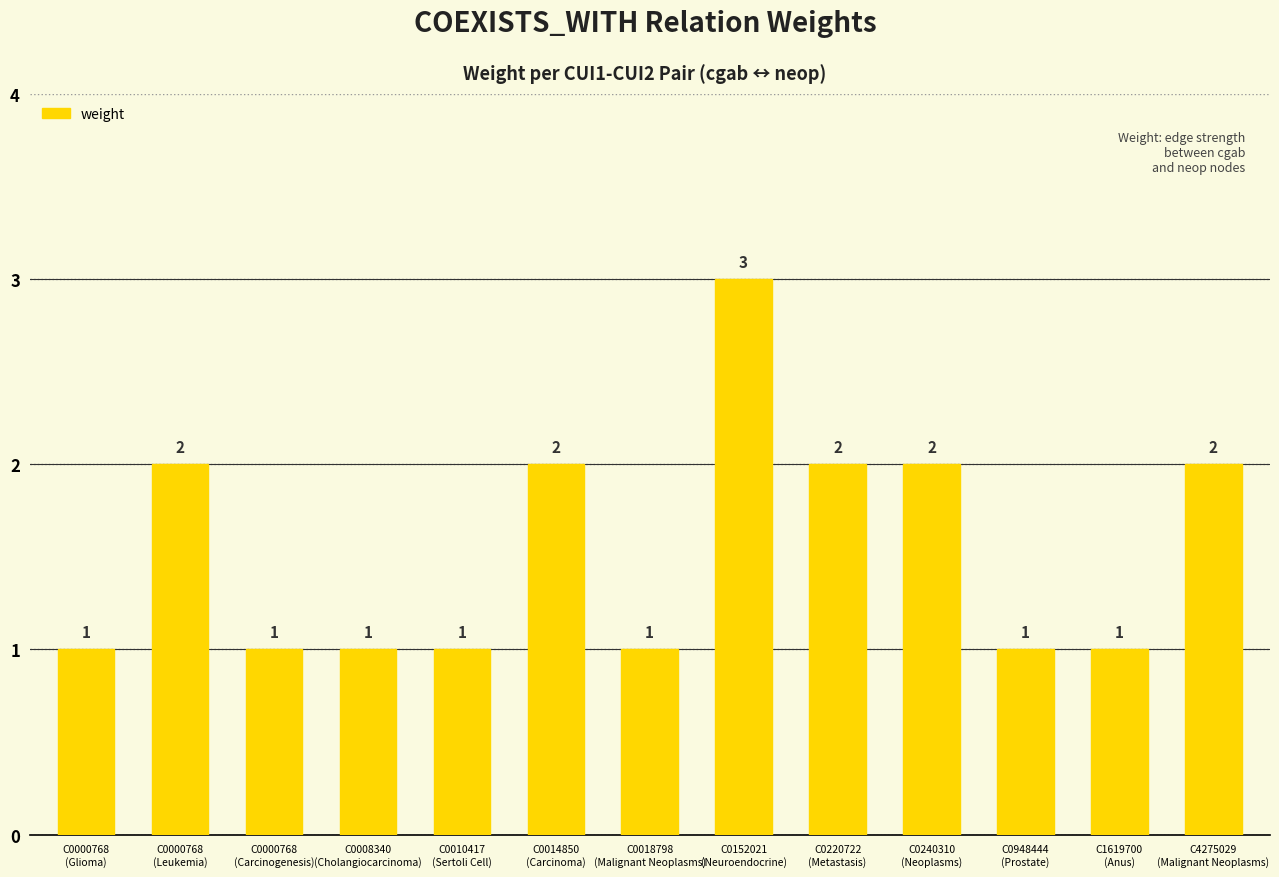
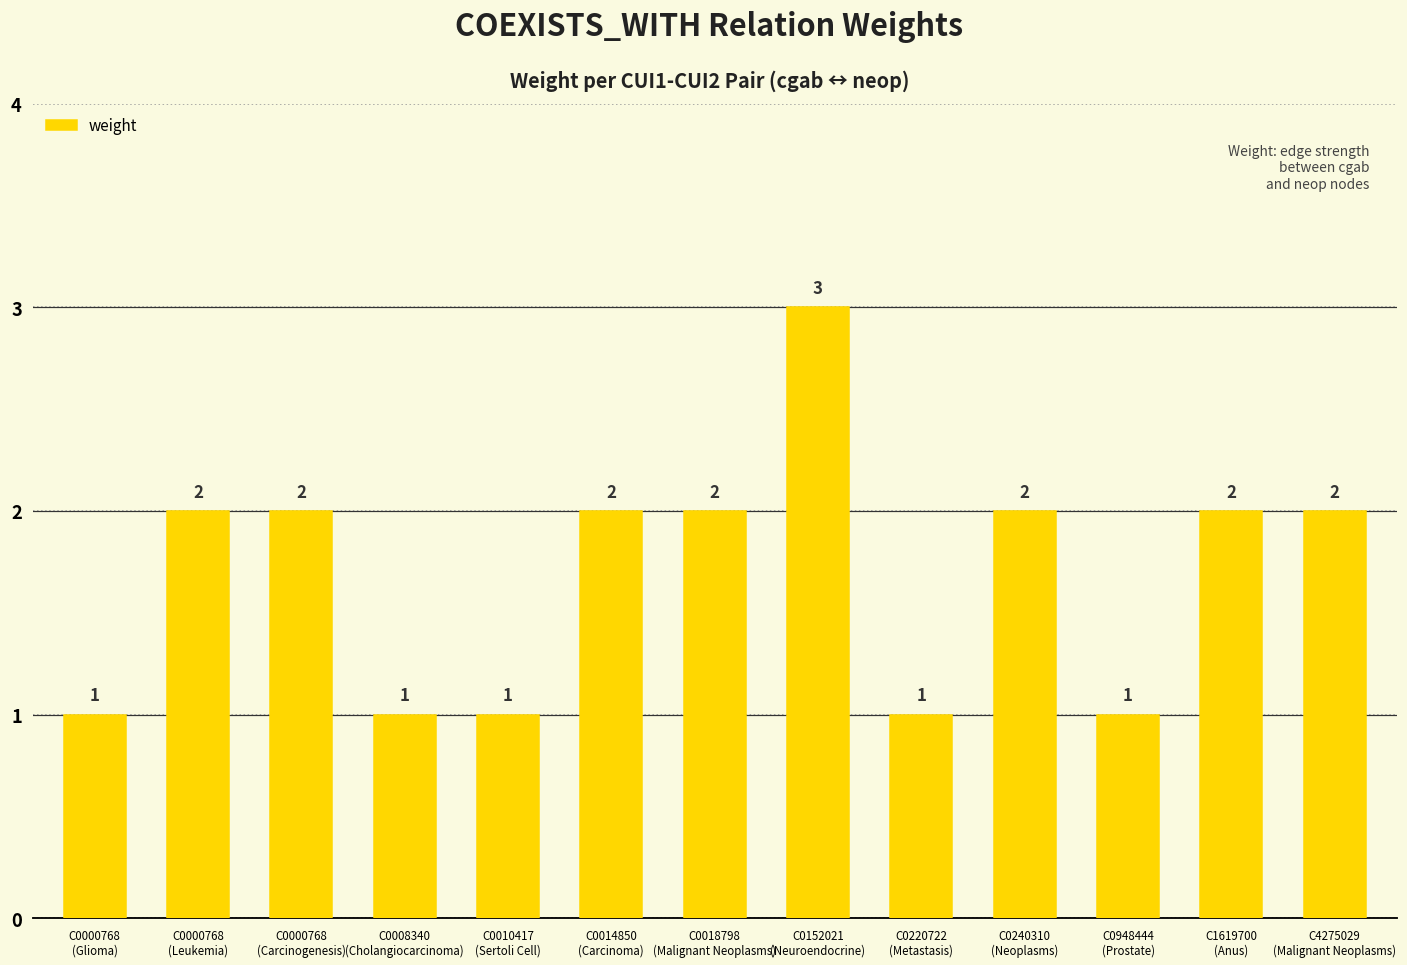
C0000768 (Carcinogenesis): 1 -> 2
C0018798 (Malignant Neoplasms): 1 -> 2
C0220722 (Metastasis): 2 -> 1
C1619700 (Anus): 1 -> 2
